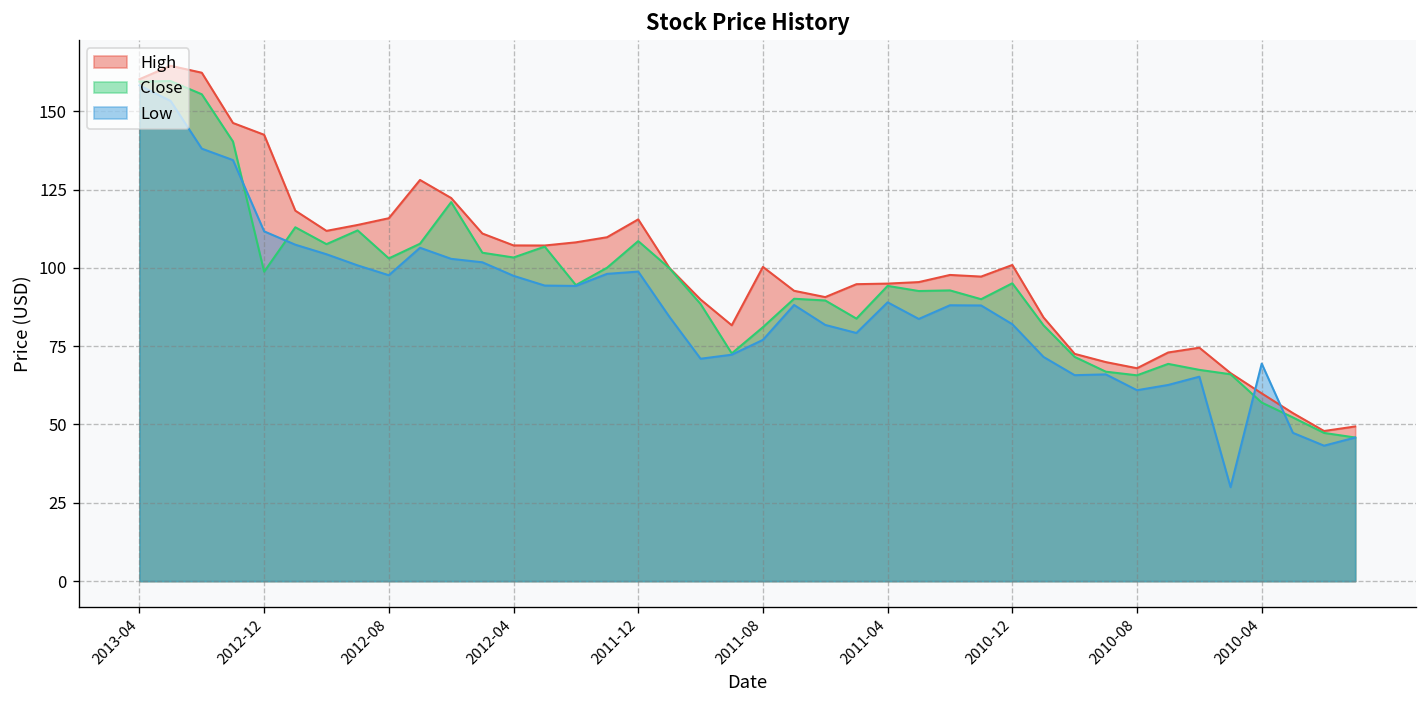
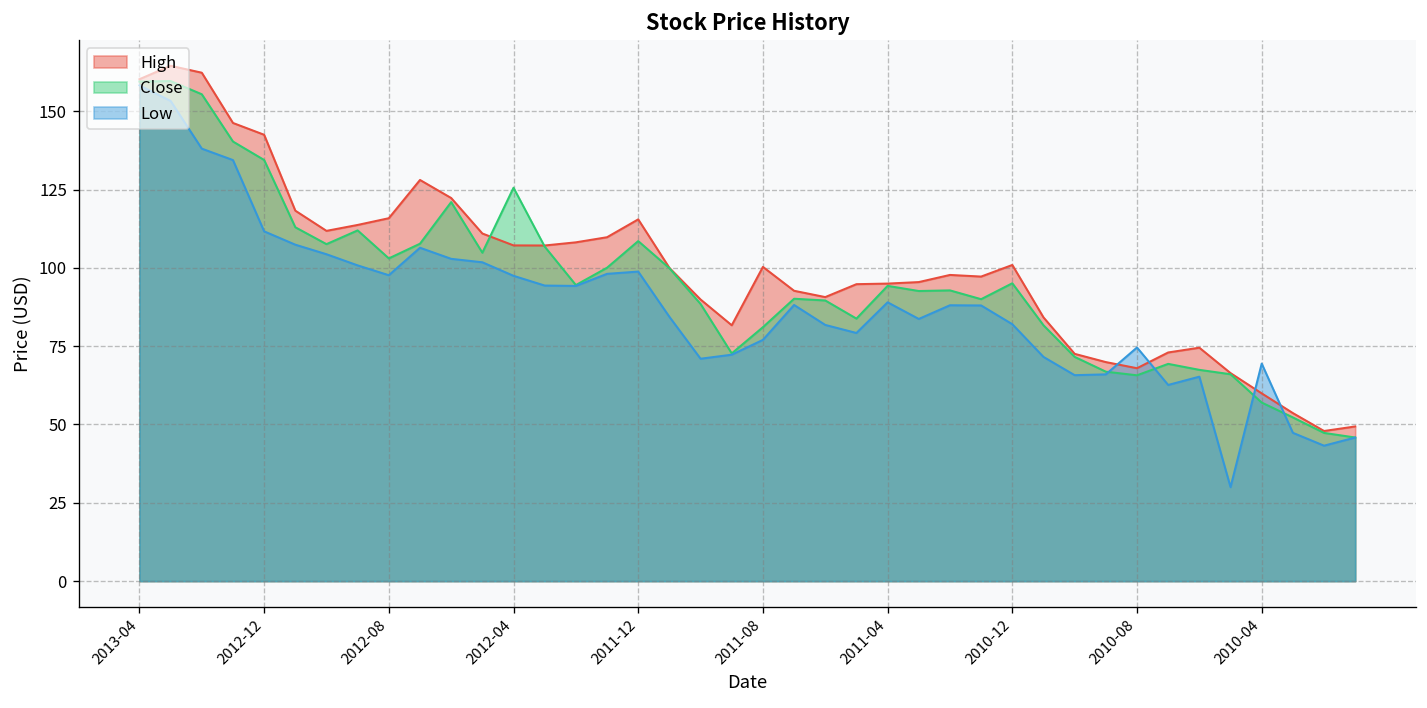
Close, 2012-12: 99 -> 134
Close, 2012-04: 103 -> 126
Low, 2010-08: 61 -> 75
